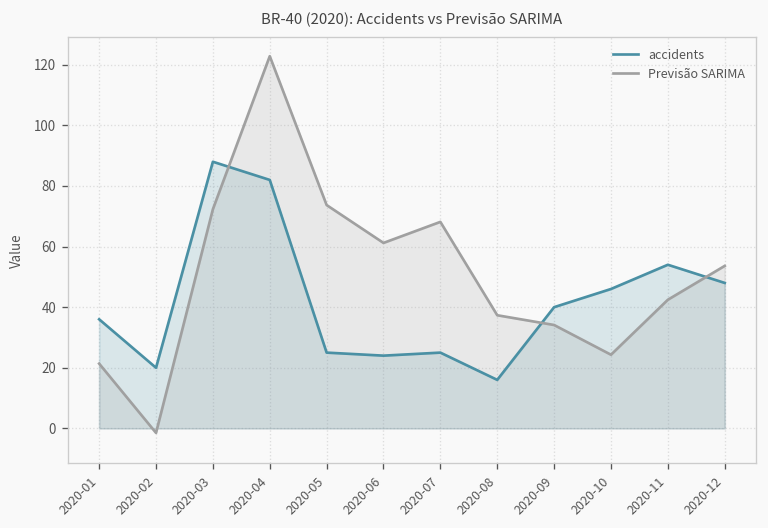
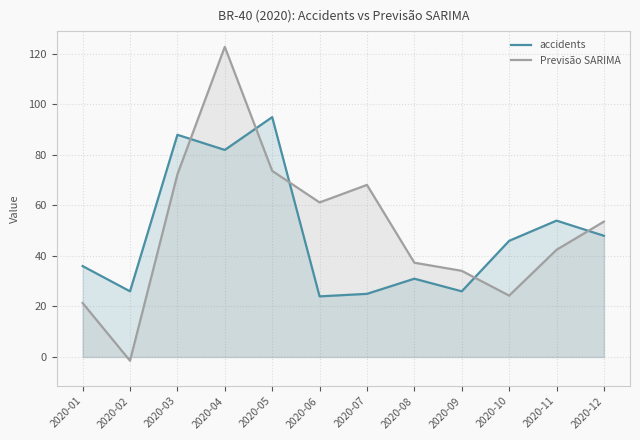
accidents, 2020-02: 20 -> 26
accidents, 2020-05: 25 -> 95
accidents, 2020-08: 16 -> 31
accidents, 2020-09: 40 -> 26
